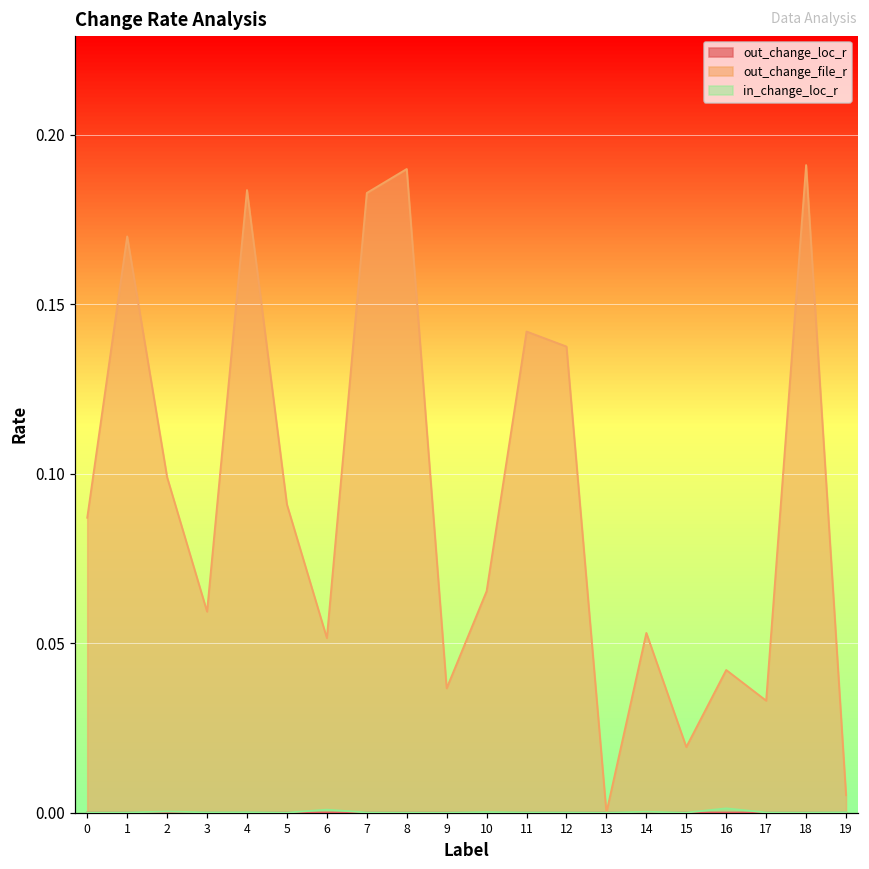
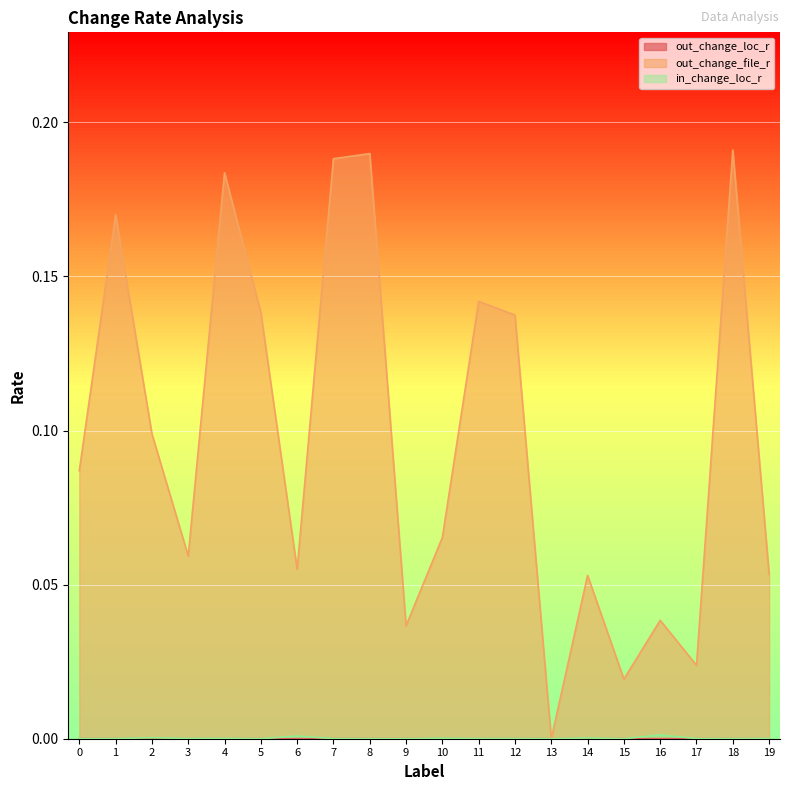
out_change_file_r, 5: 0.091 -> 0.138
out_change_file_r, 6: 0.051 -> 0.055
out_change_file_r, 7: 0.183 -> 0.188
out_change_file_r, 16: 0.042 -> 0.038
out_change_file_r, 17: 0.033 -> 0.024
out_change_file_r, 19: 0.005 -> 0.053
